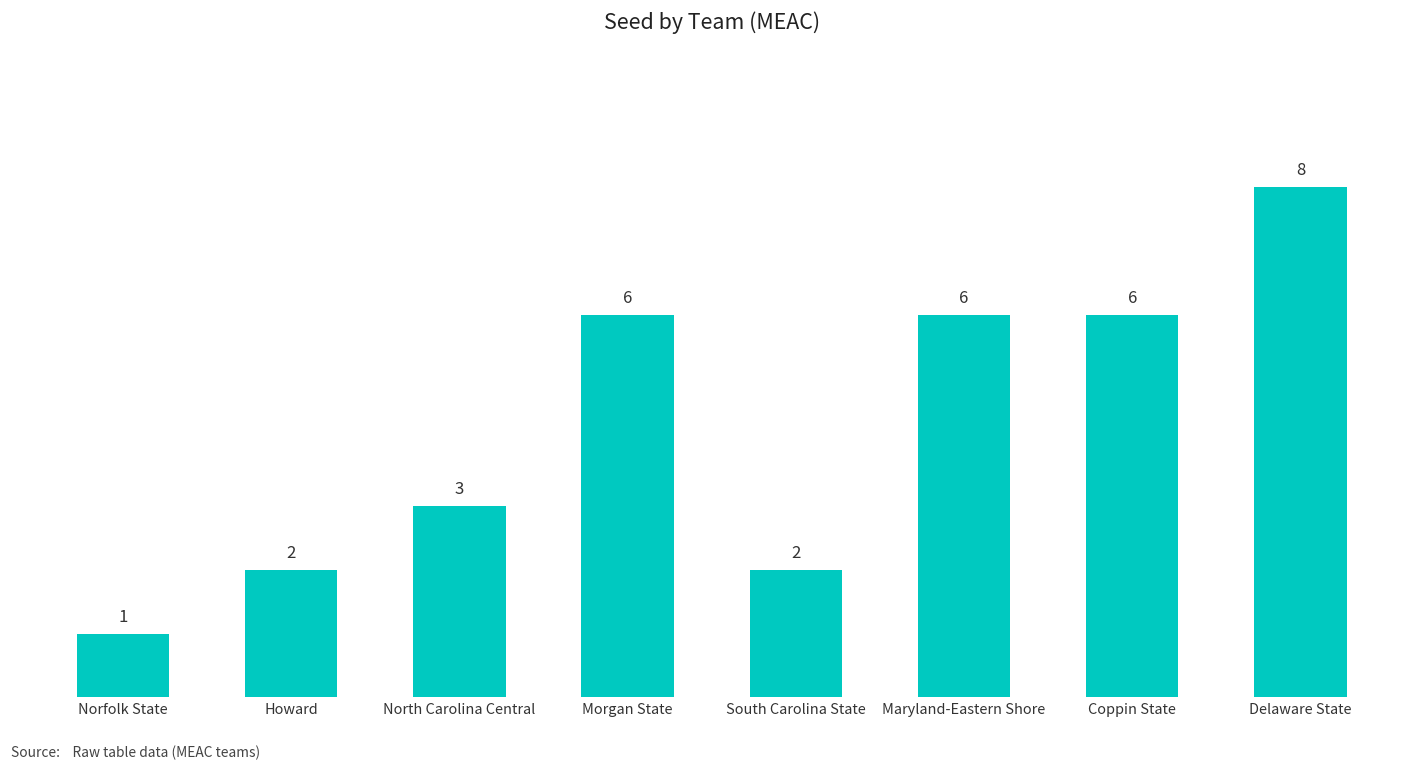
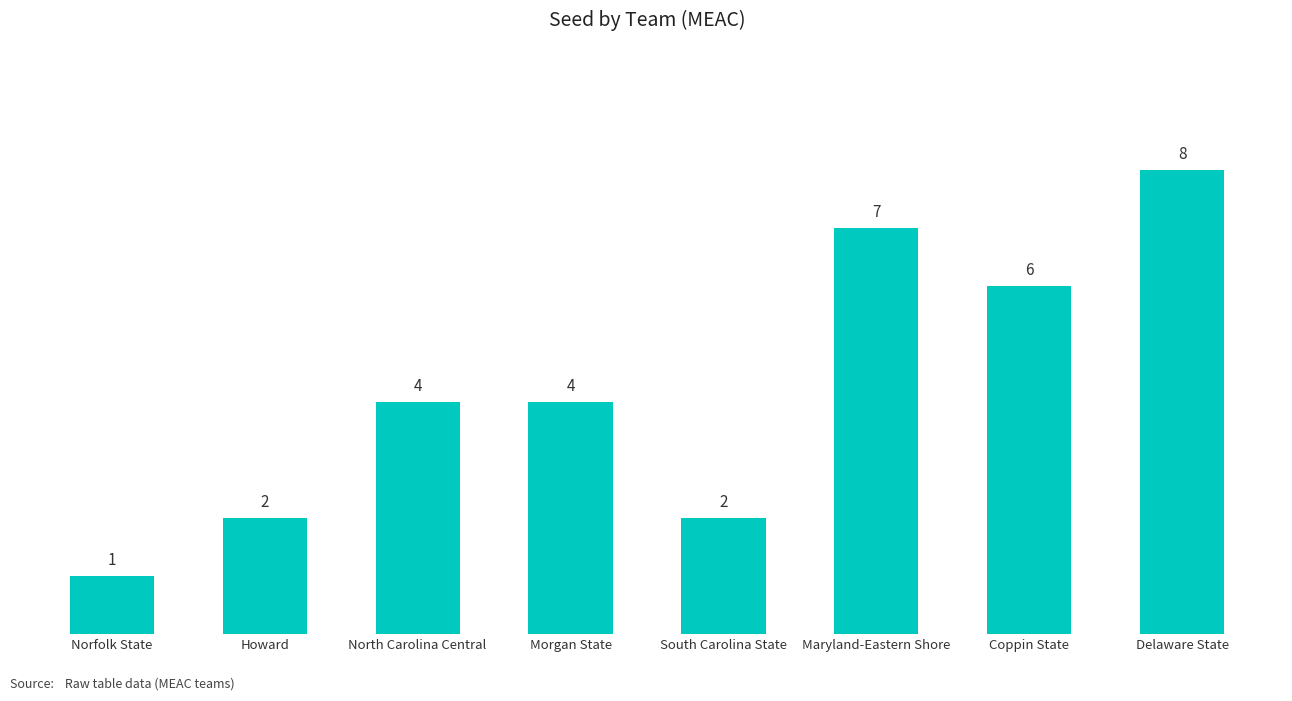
North Carolina Central: 3 -> 4
Morgan State: 6 -> 4
Maryland-Eastern Shore: 6 -> 7
